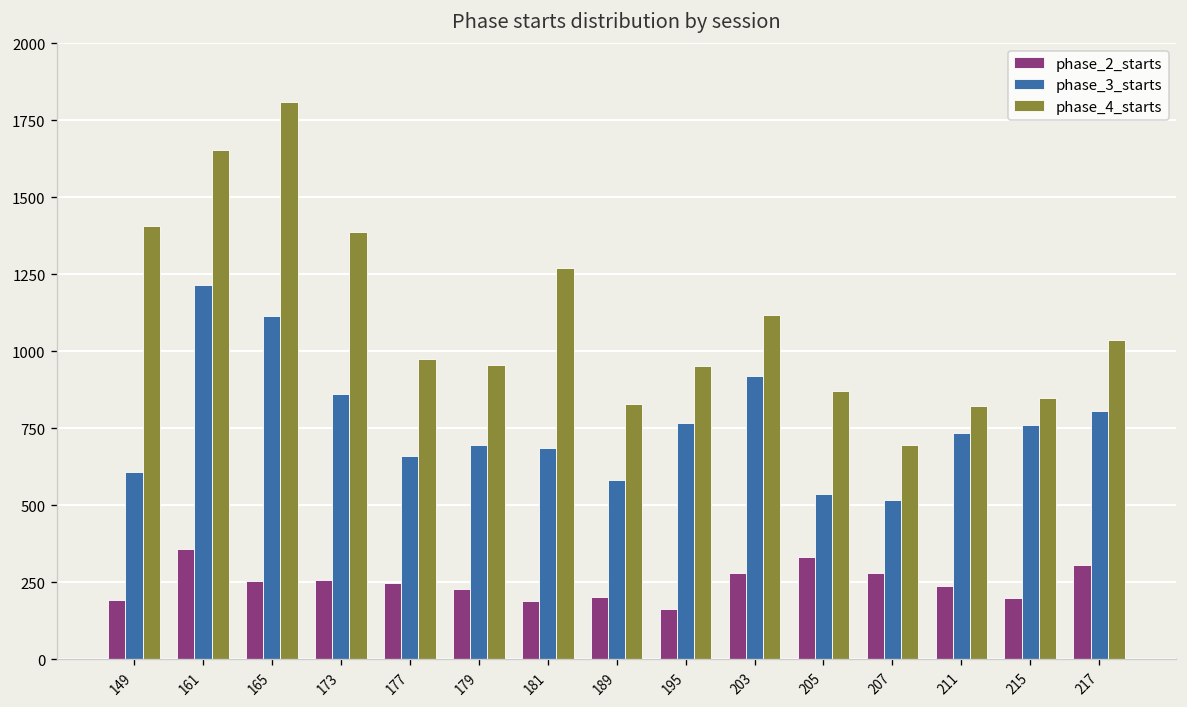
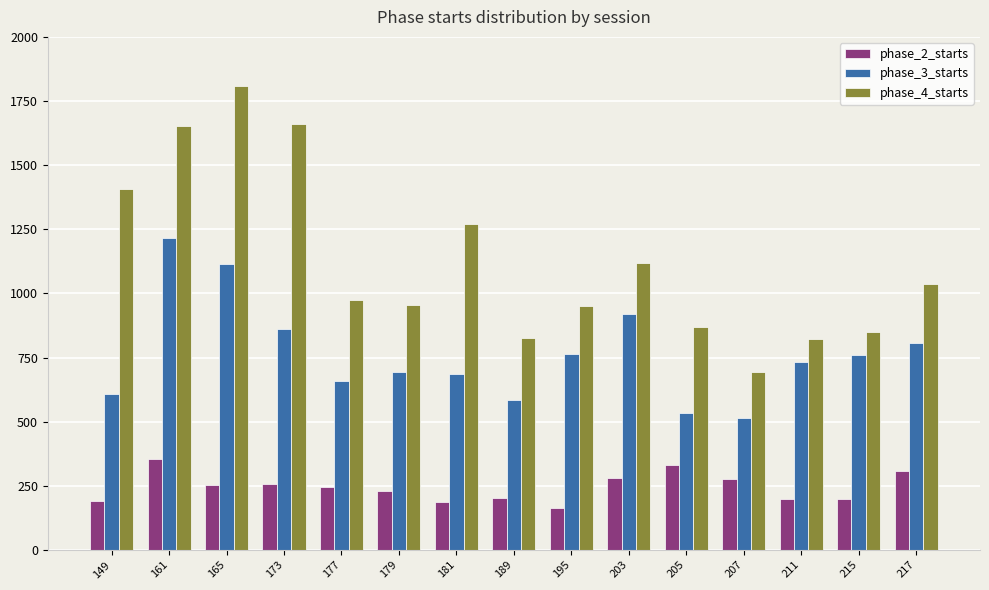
phase_4_starts, 173: 1390 -> 1660
phase_2_starts, 211: 240 -> 200
